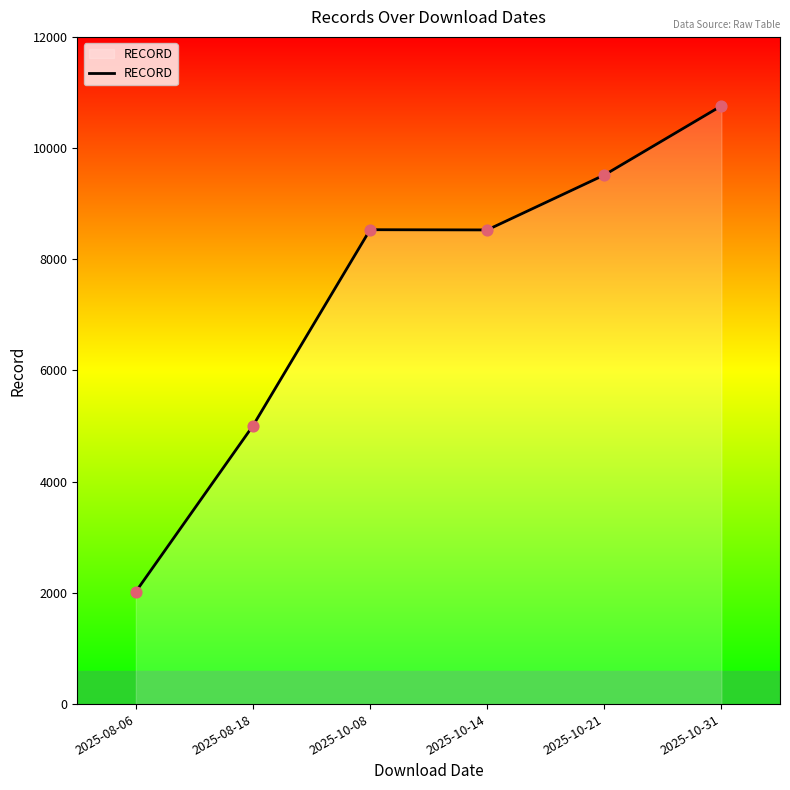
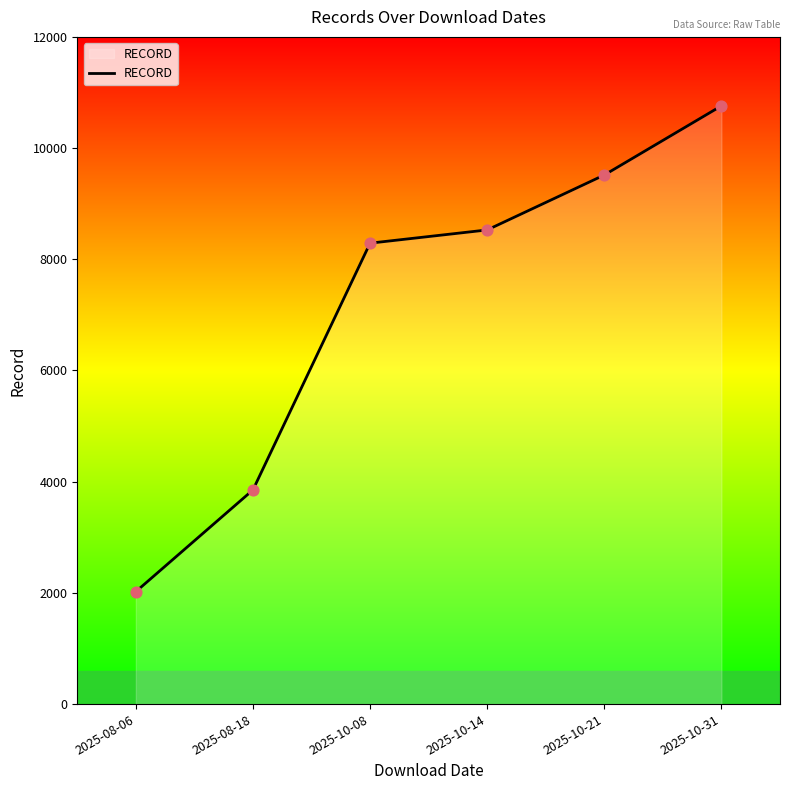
2025-08-18: 5000 -> 3900
2025-10-08: 8500 -> 8300
